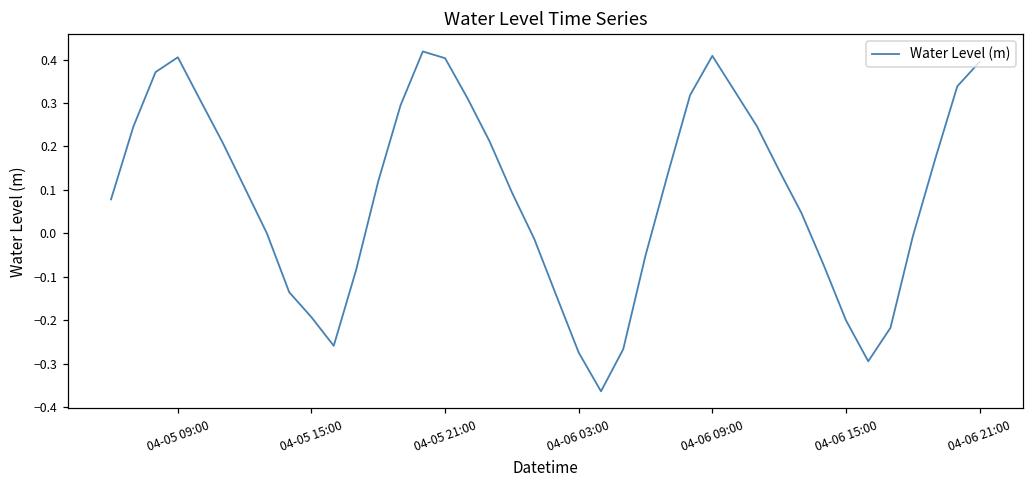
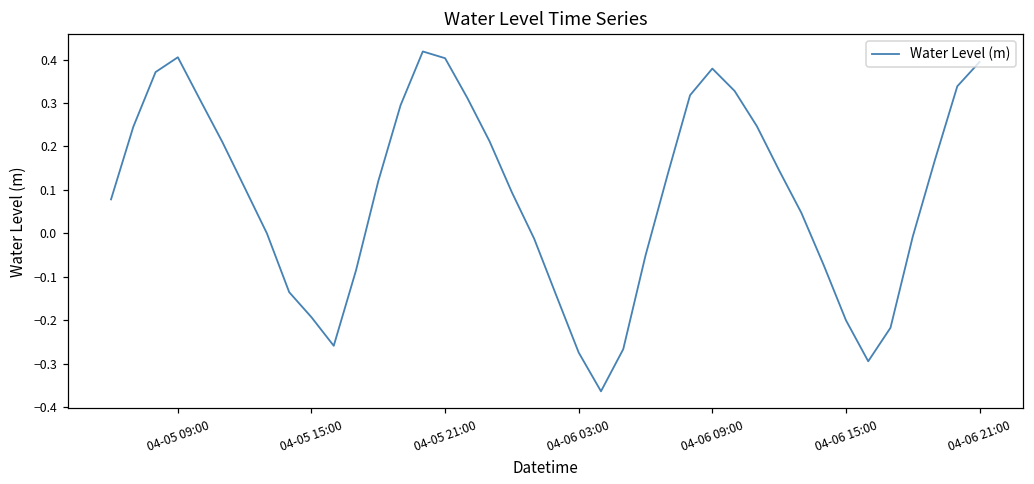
04-06 09:00: 0.41 -> 0.38
